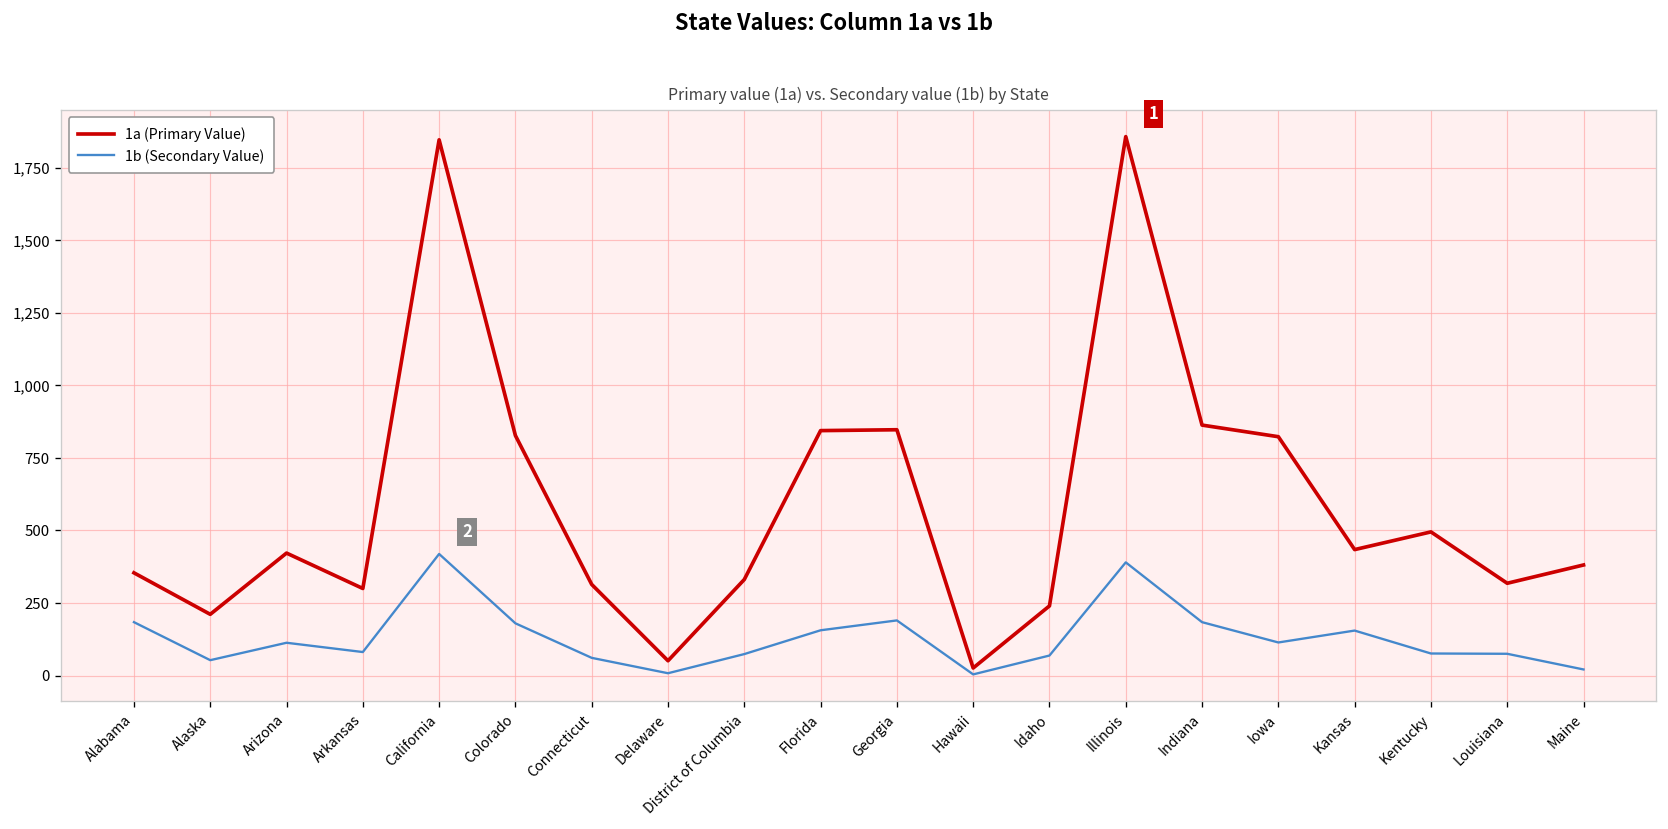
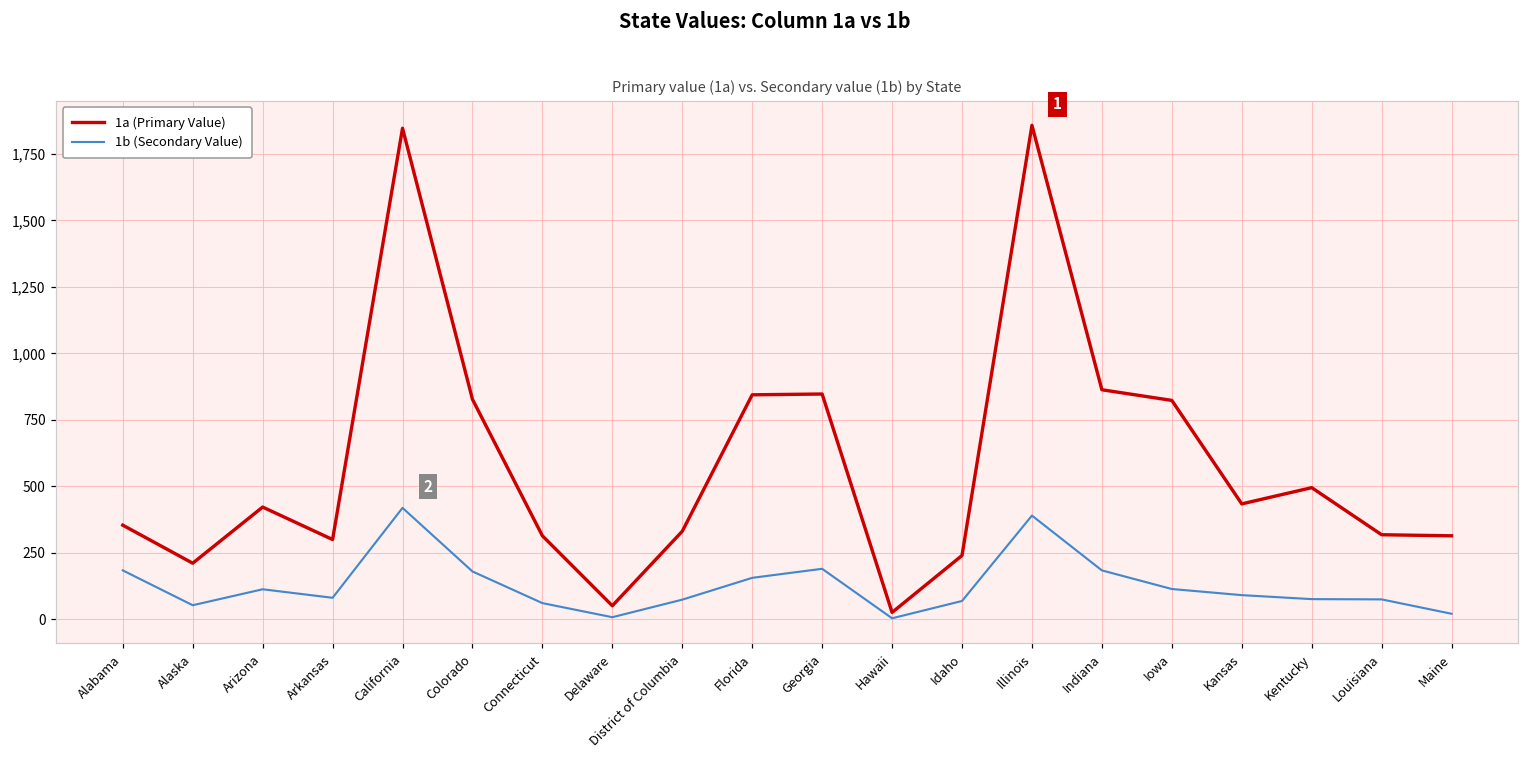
1b (Secondary Value), Kansas: 160 -> 90
1a (Primary Value), Maine: 380 -> 310
